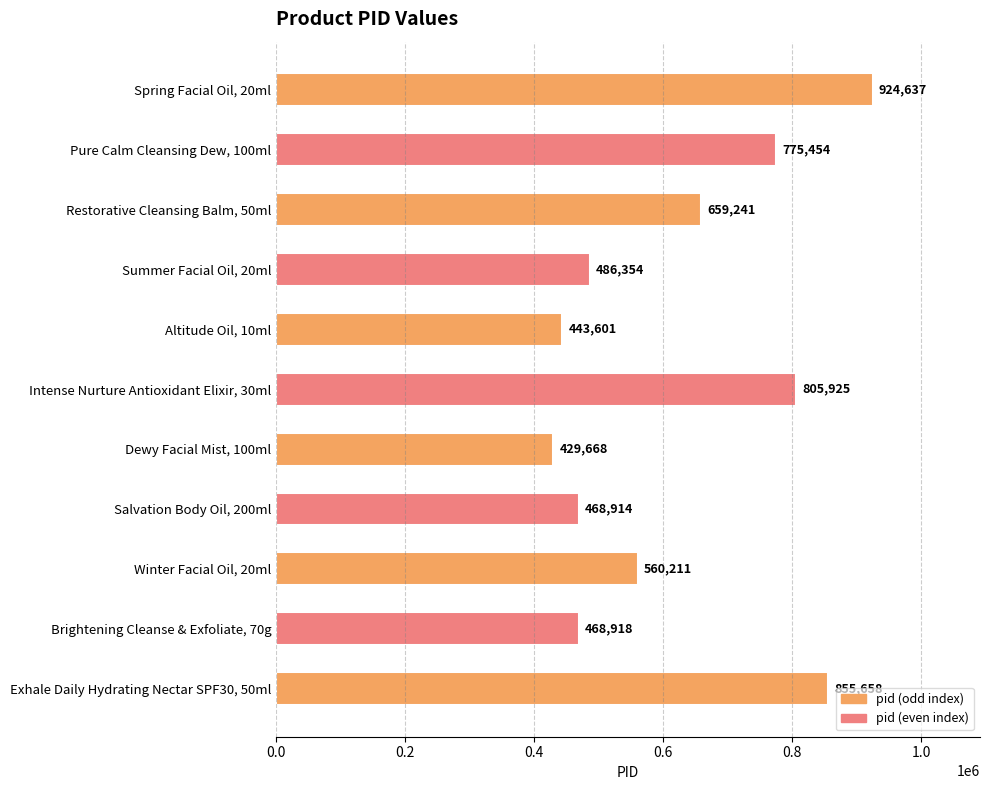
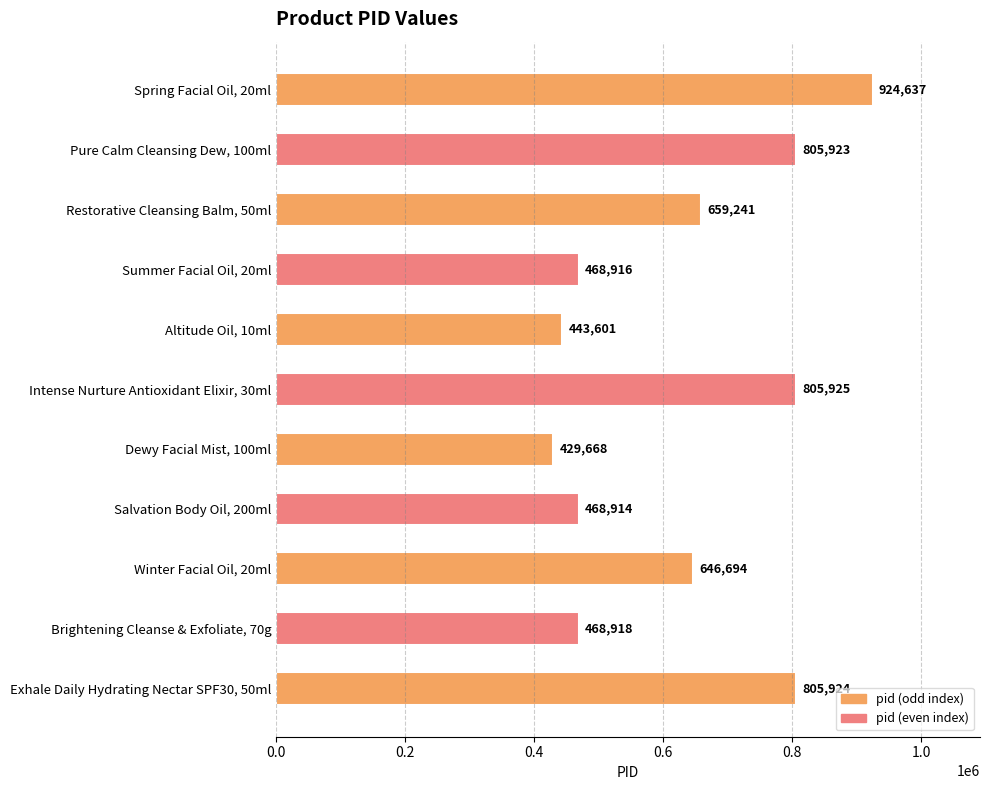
Pure Calm Cleansing Dew, 100ml: 775,454 -> 805,923
Summer Facial Oil, 20ml: 486,354 -> 468,916
Winter Facial Oil, 20ml: 560,211 -> 646,694
Exhale Daily Hydrating Nectar SPF30, 50ml: 860000 -> 810000
